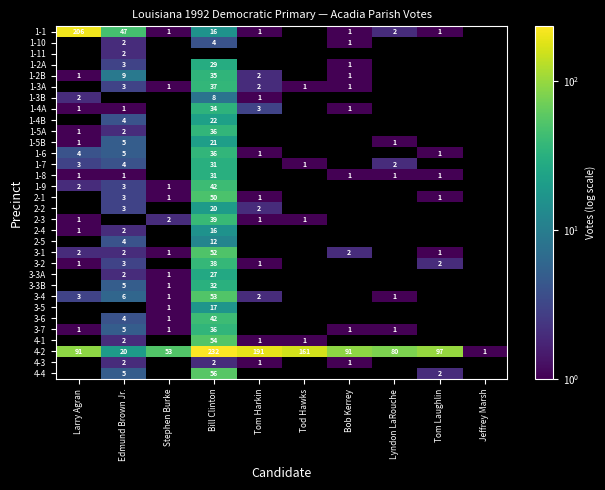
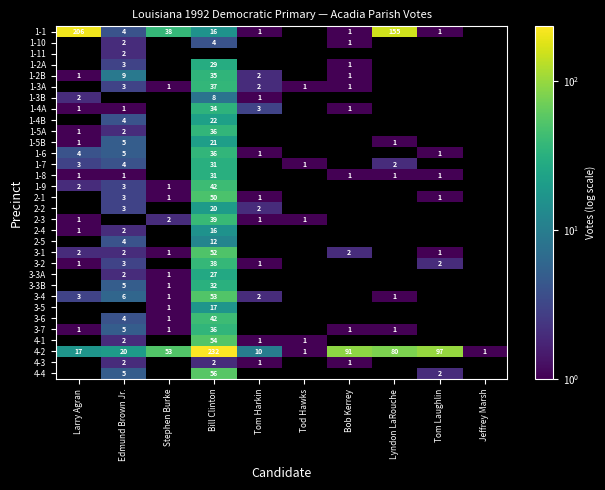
1-1, Edmund Brown Jr.: 47 -> 4
1-1, Stephen Burke: 1 -> 38
1-1, Lyndon LaRouche: 2 -> 155
4-2, Larry Agran: 91 -> 17
4-2, Tom Harkin: 191 -> 10
4-2, Tod Hawks: 161 -> 1
